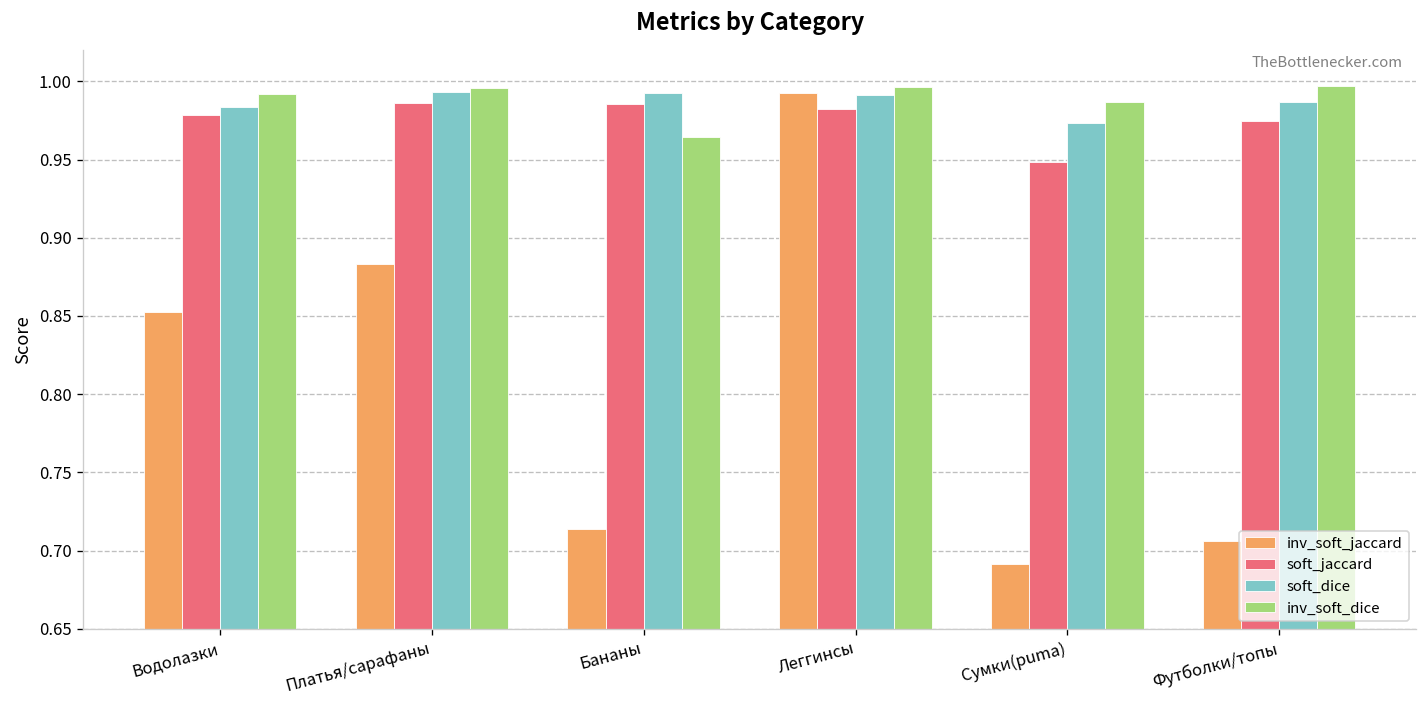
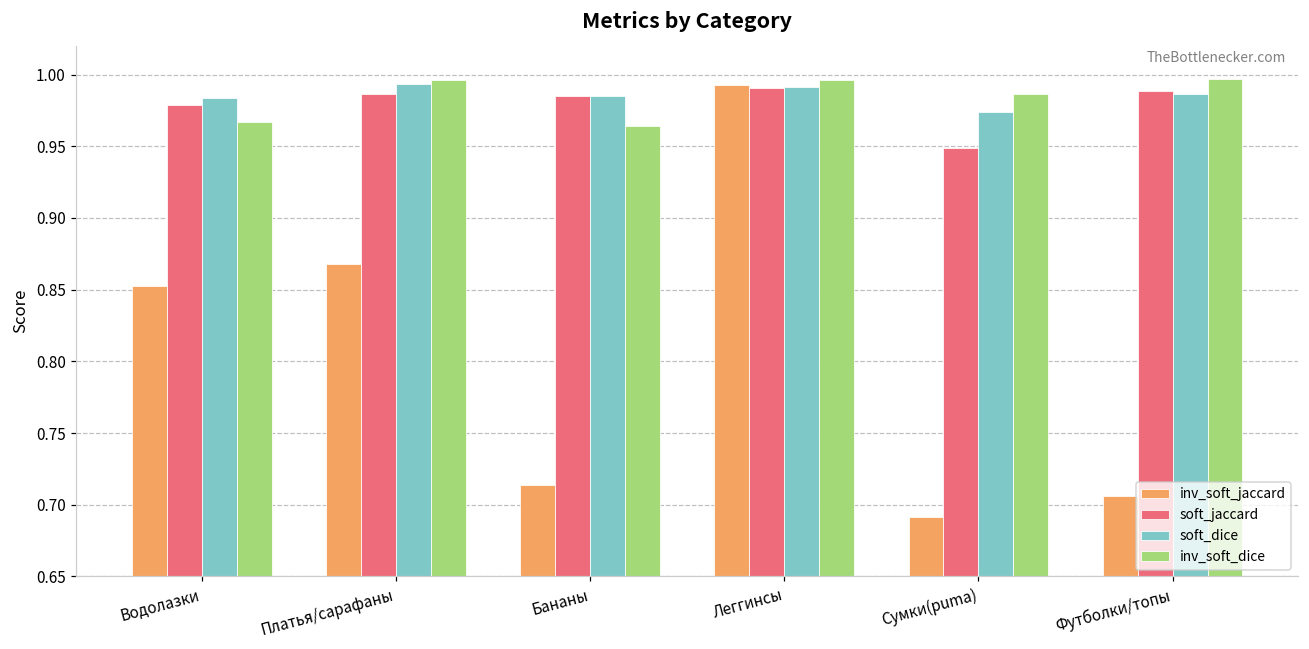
inv_soft_dice, Водолазки: 0.992 -> 0.967
inv_soft_jaccard, Платья/сарафаны: 0.883 -> 0.868
soft_dice, Бананы: 0.993 -> 0.985
soft_jaccard, Леггинсы: 0.982 -> 0.991
soft_jaccard, Футболки/топы: 0.975 -> 0.988
